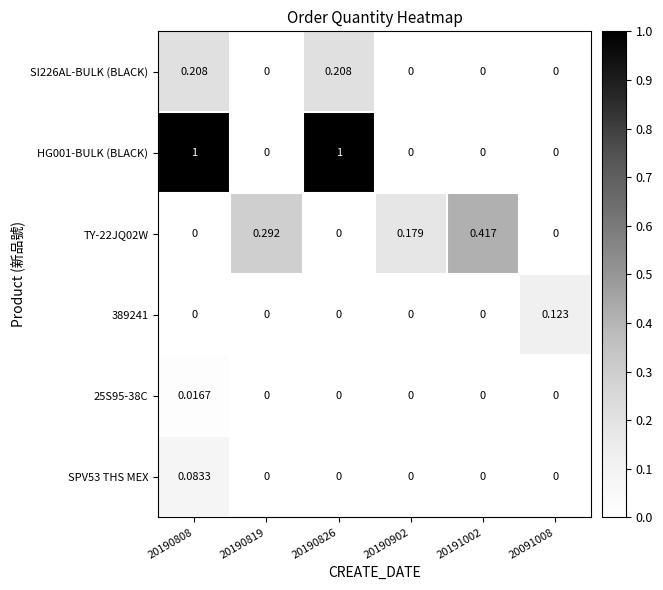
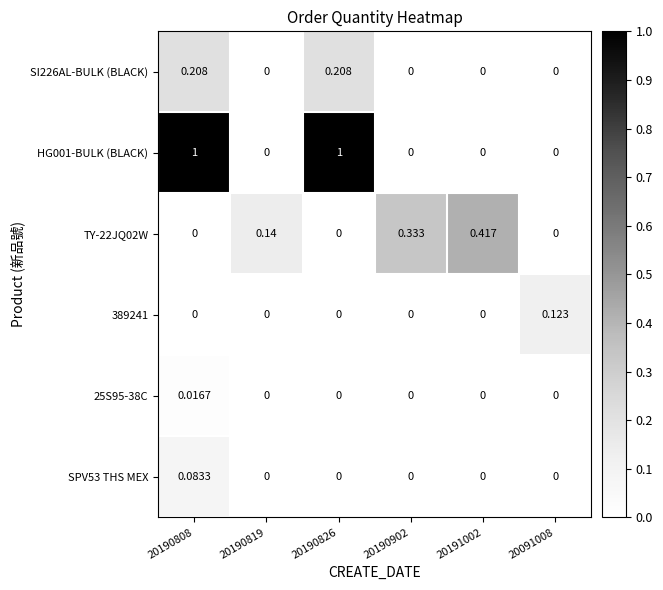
TY-22JQ02W, 20190819: 0.292 -> 0.14
TY-22JQ02W, 20190902: 0.179 -> 0.333
